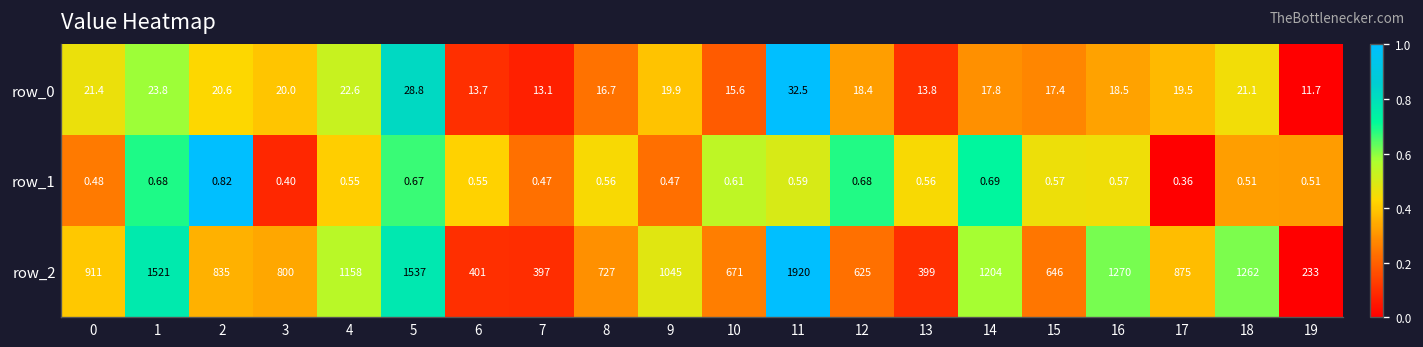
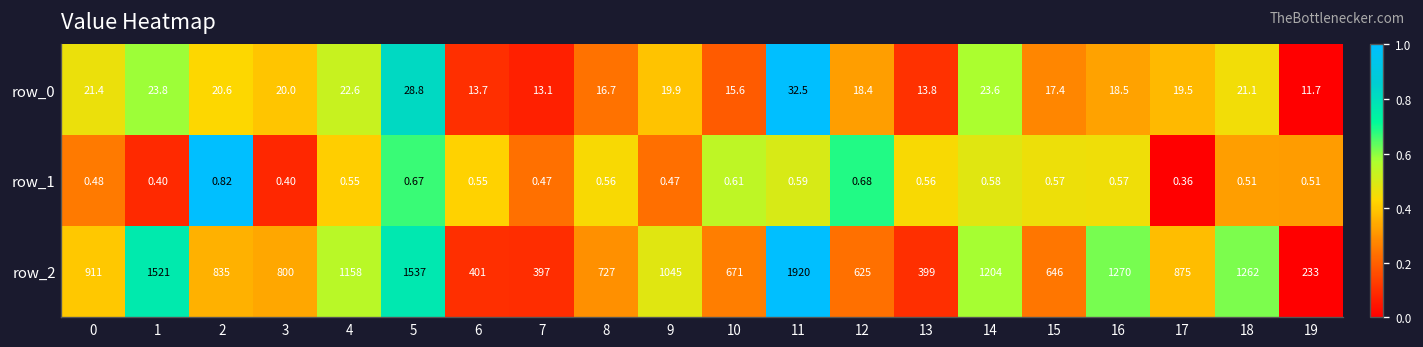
row_0, 14: 17.8 -> 23.6
row_1, 1: 0.68 -> 0.40
row_1, 14: 0.69 -> 0.58
